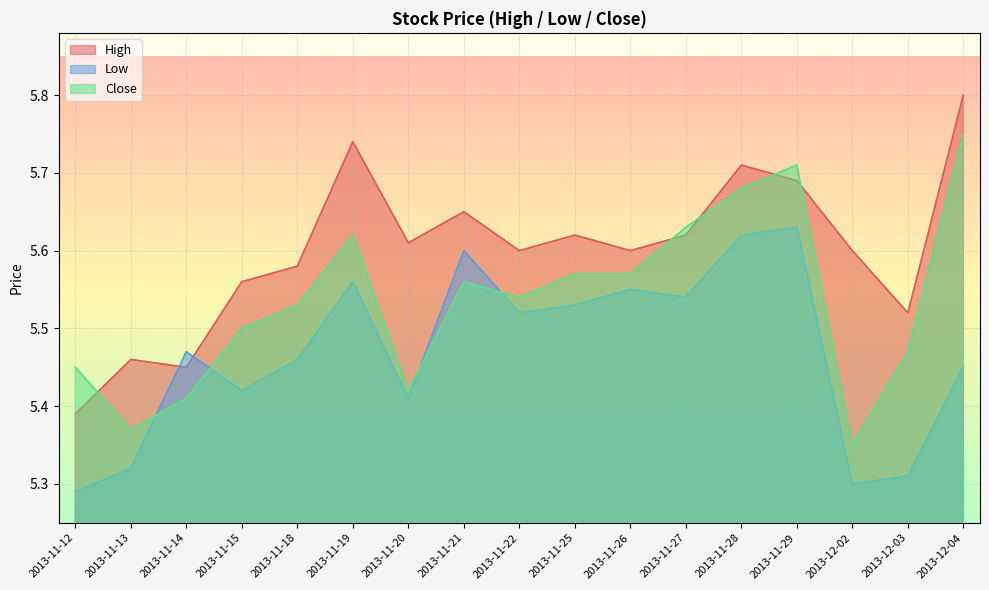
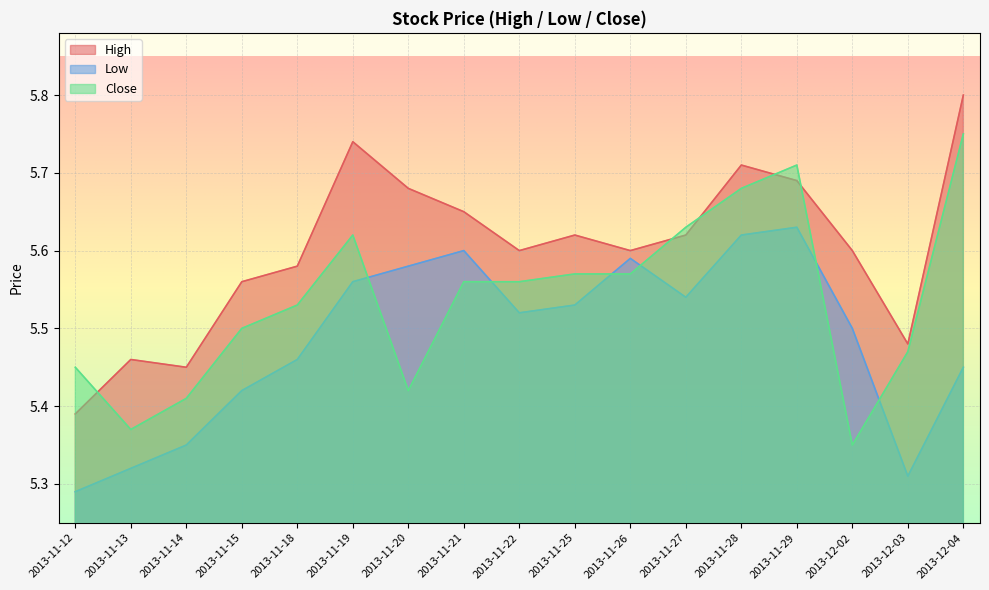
Low, 2013-11-14: 5.47 -> 5.35
High, 2013-11-20: 5.61 -> 5.68
Low, 2013-11-20: 5.41 -> 5.58
Close, 2013-11-22: 5.54 -> 5.56
Low, 2013-11-26: 5.55 -> 5.59
Low, 2013-12-02: 5.3 -> 5.5
High, 2013-12-03: 5.52 -> 5.48
